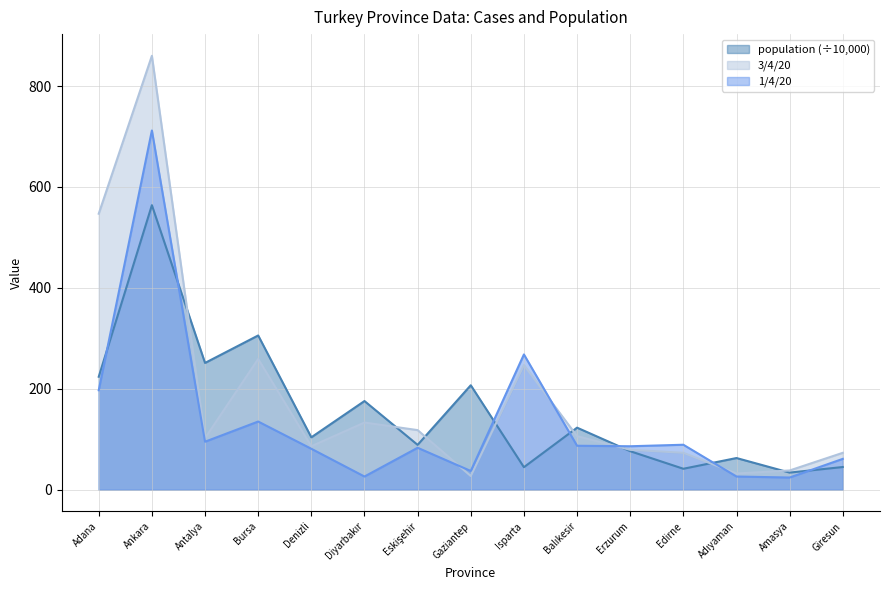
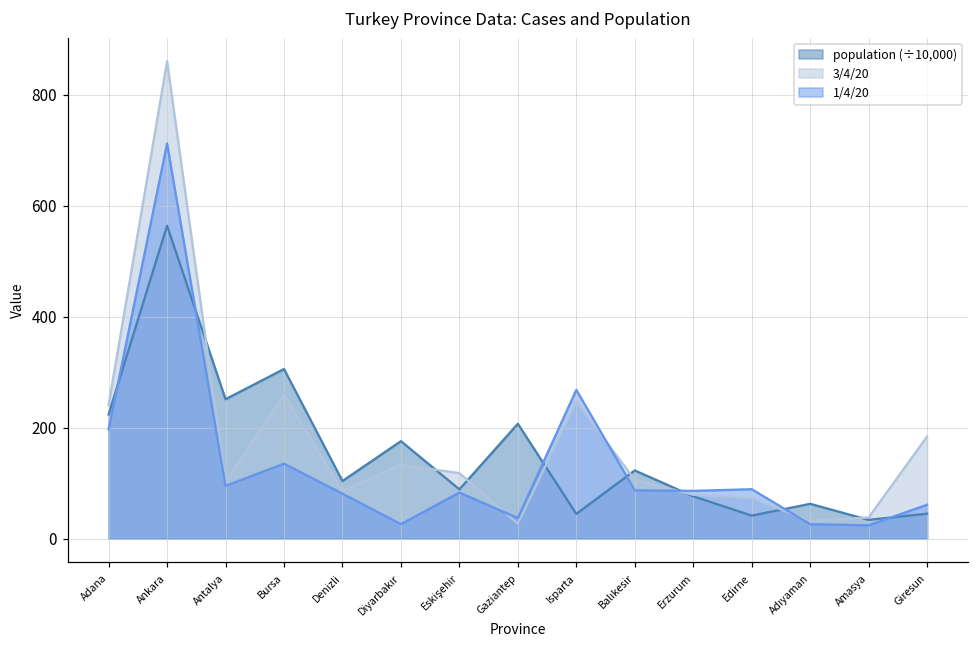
3/4/20, Adana: 550 -> 240
3/4/20, Giresun: 70 -> 180
